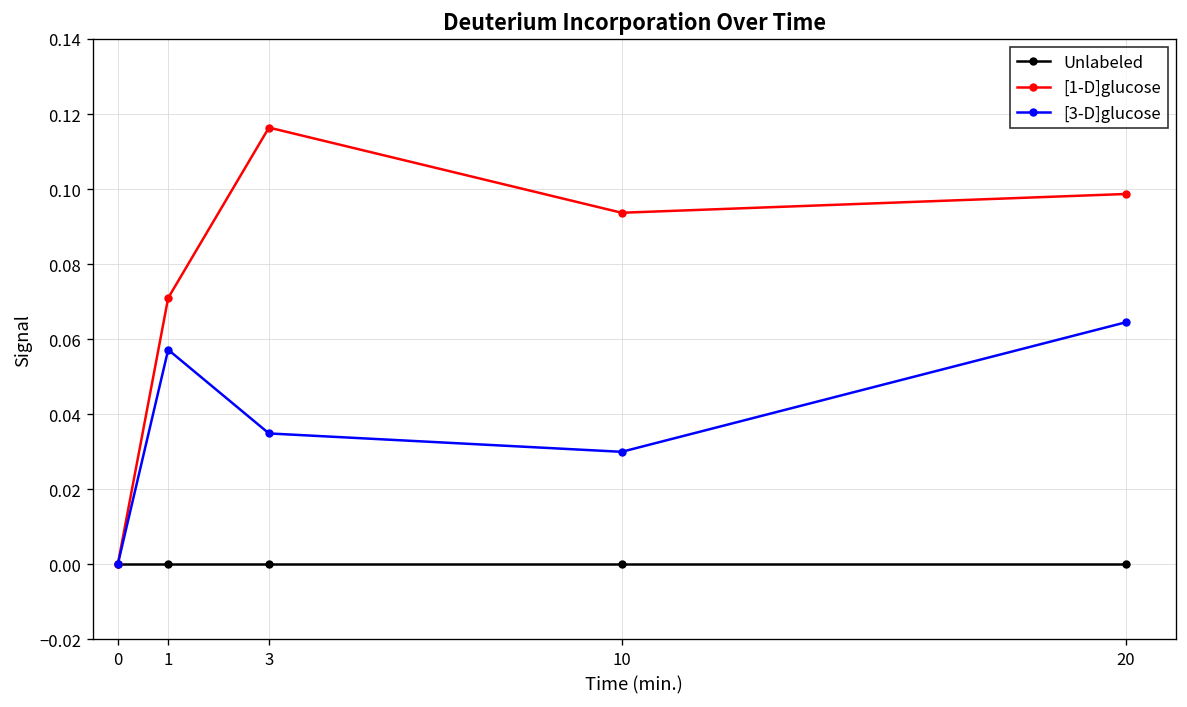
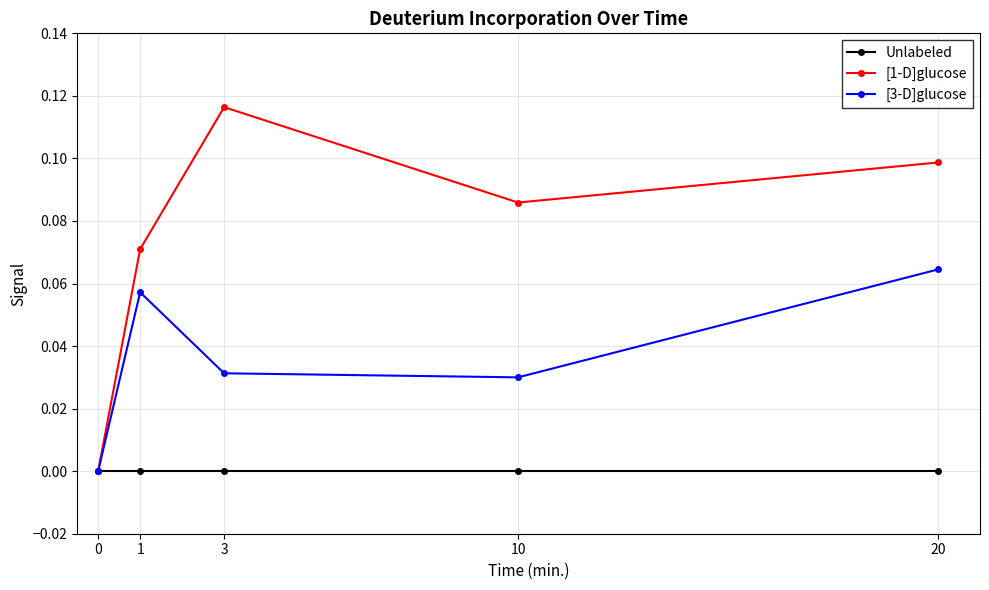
[3-D]glucose, 3: 0.035 -> 0.031
[1-D]glucose, 10: 0.094 -> 0.086
